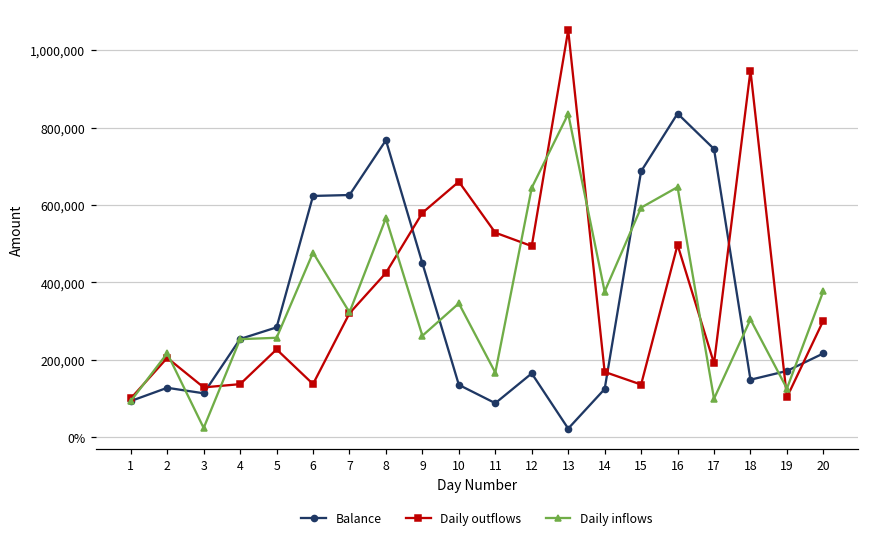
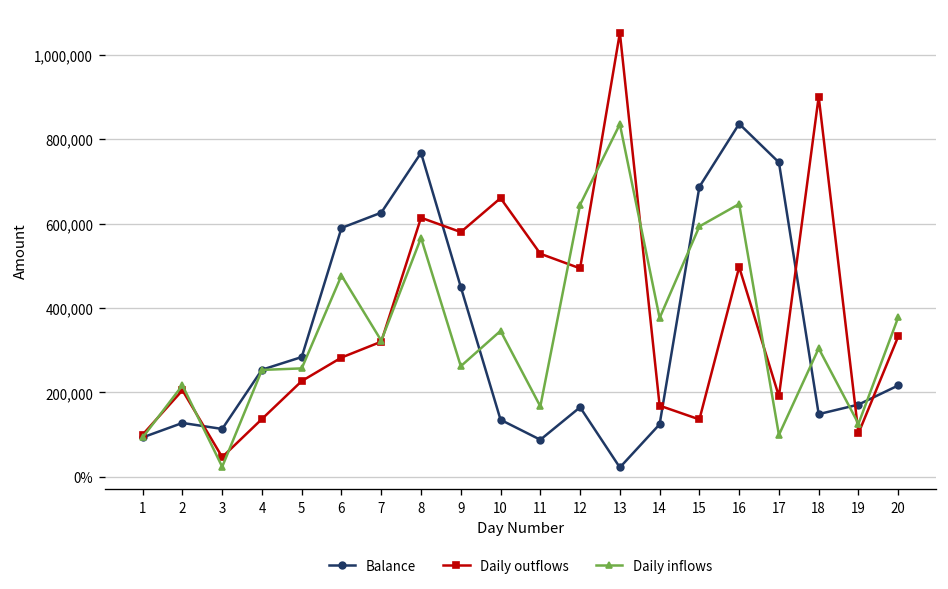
Daily outflows, 3: 130,000 -> 50,000
Balance, 6: 620,000 -> 590,000
Daily outflows, 6: 140,000 -> 280,000
Daily outflows, 8: 420,000 -> 610,000
Daily outflows, 18: 950,000 -> 900,000
Daily outflows, 20: 300,000 -> 330,000
